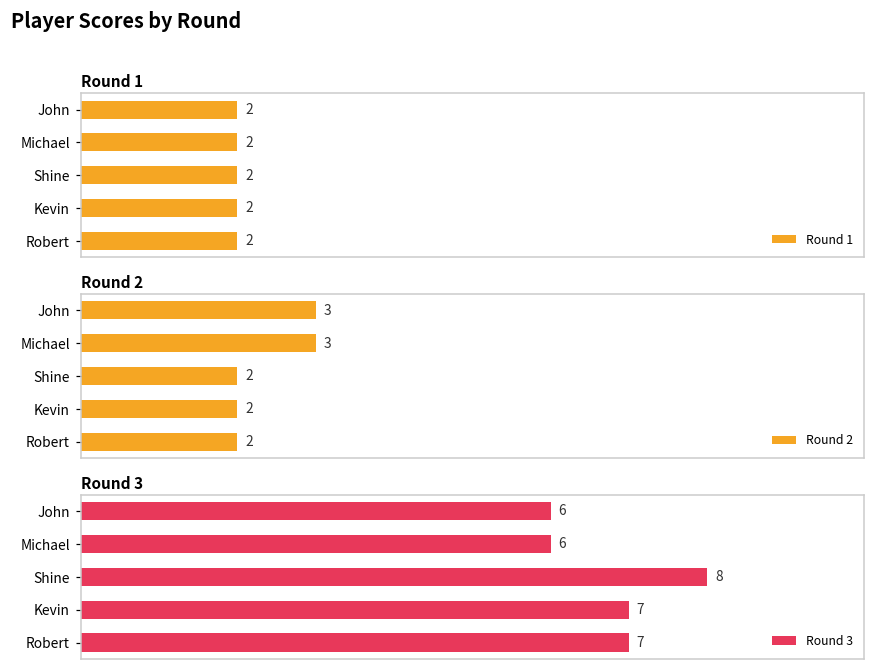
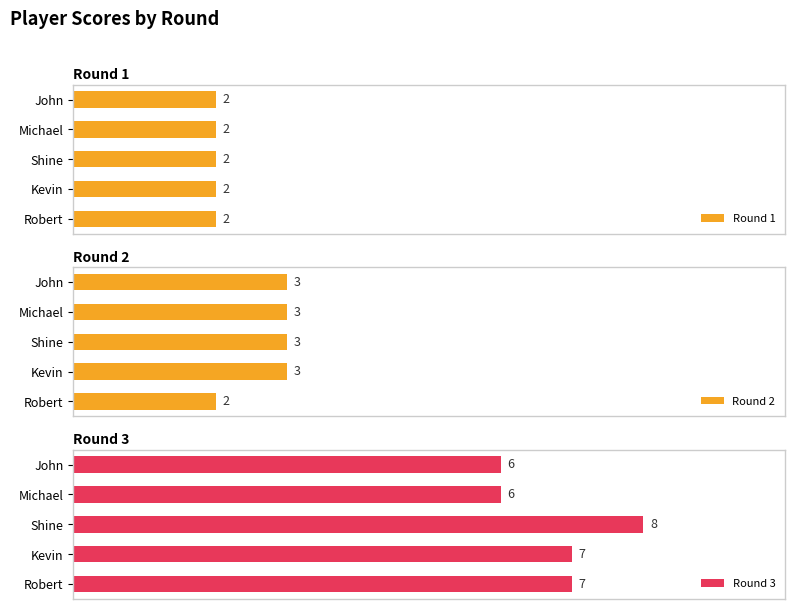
Round 2, Shine: 2 -> 3
Round 2, Kevin: 2 -> 3
